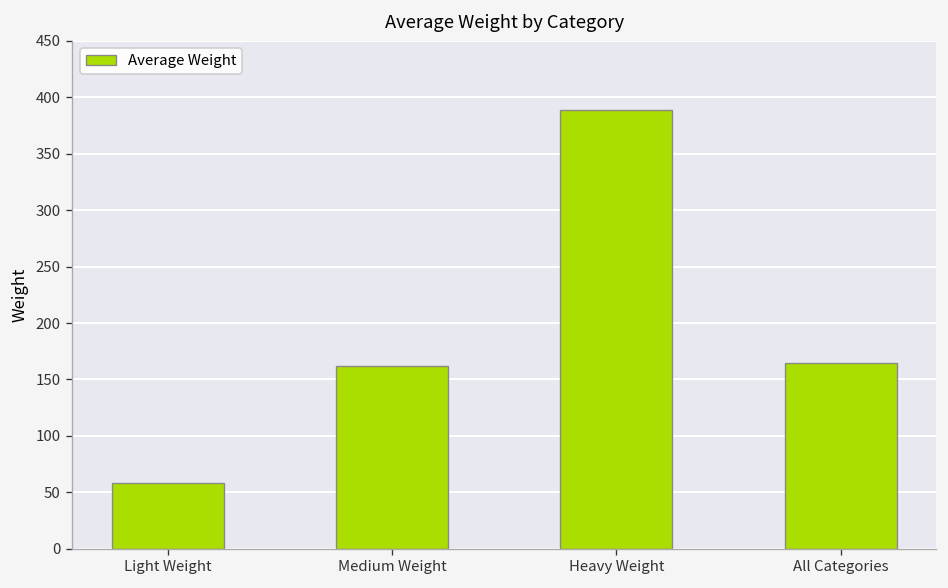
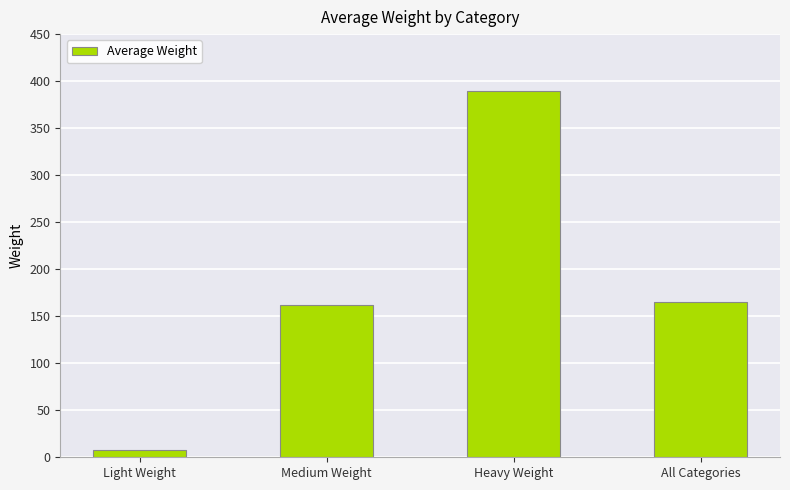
Light Weight: 60 -> 10
